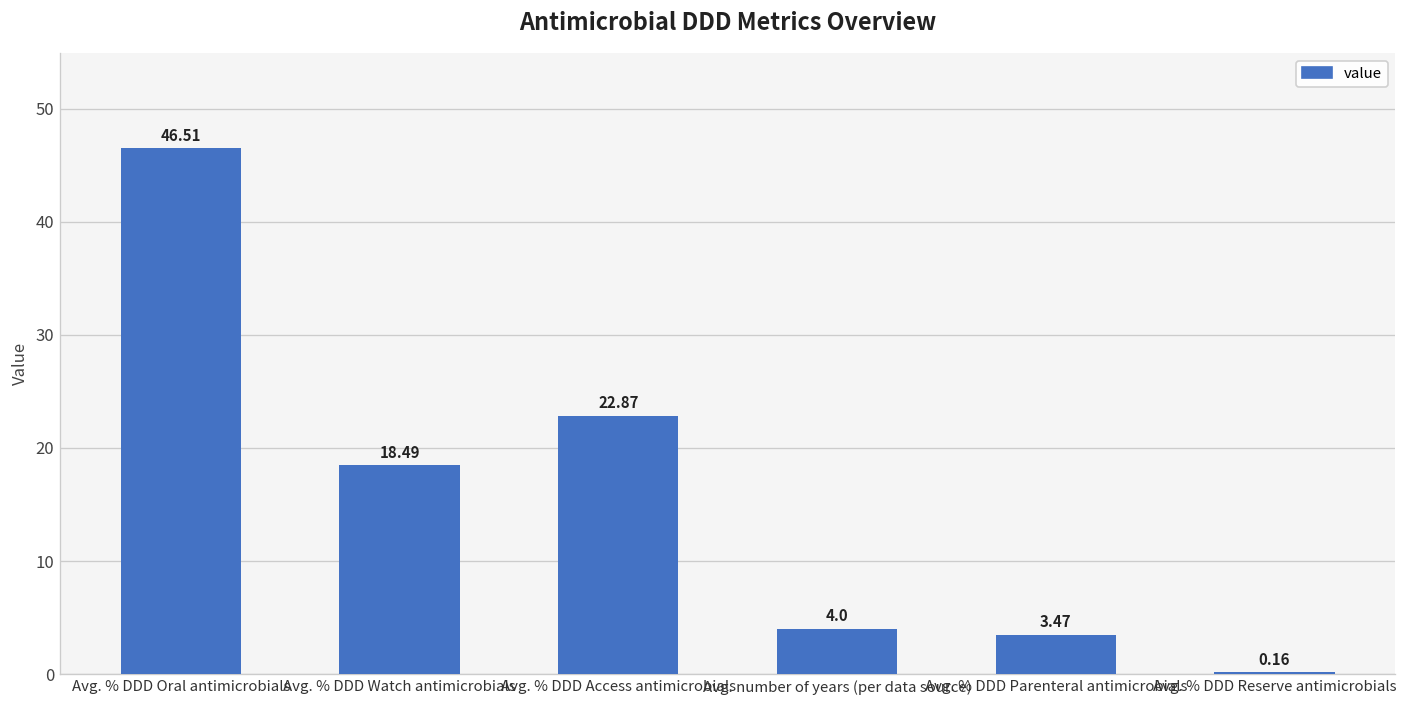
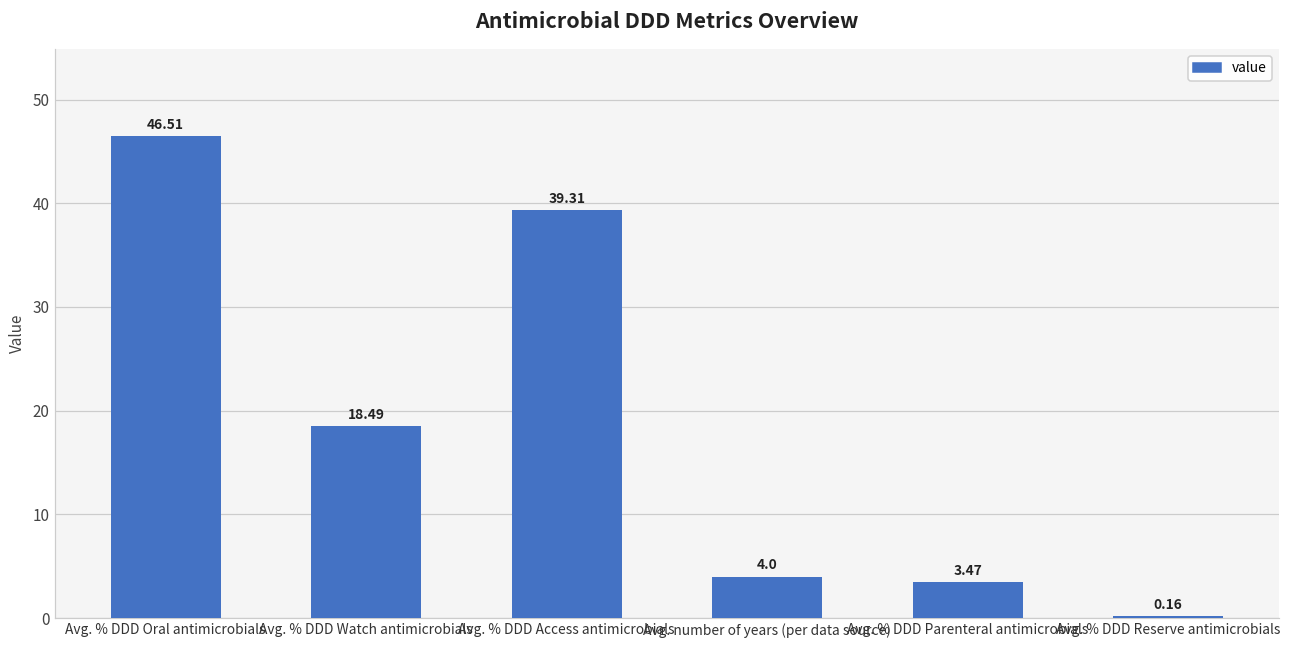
Avg. % DDD Access antimicrobials: 22.87 -> 39.31
